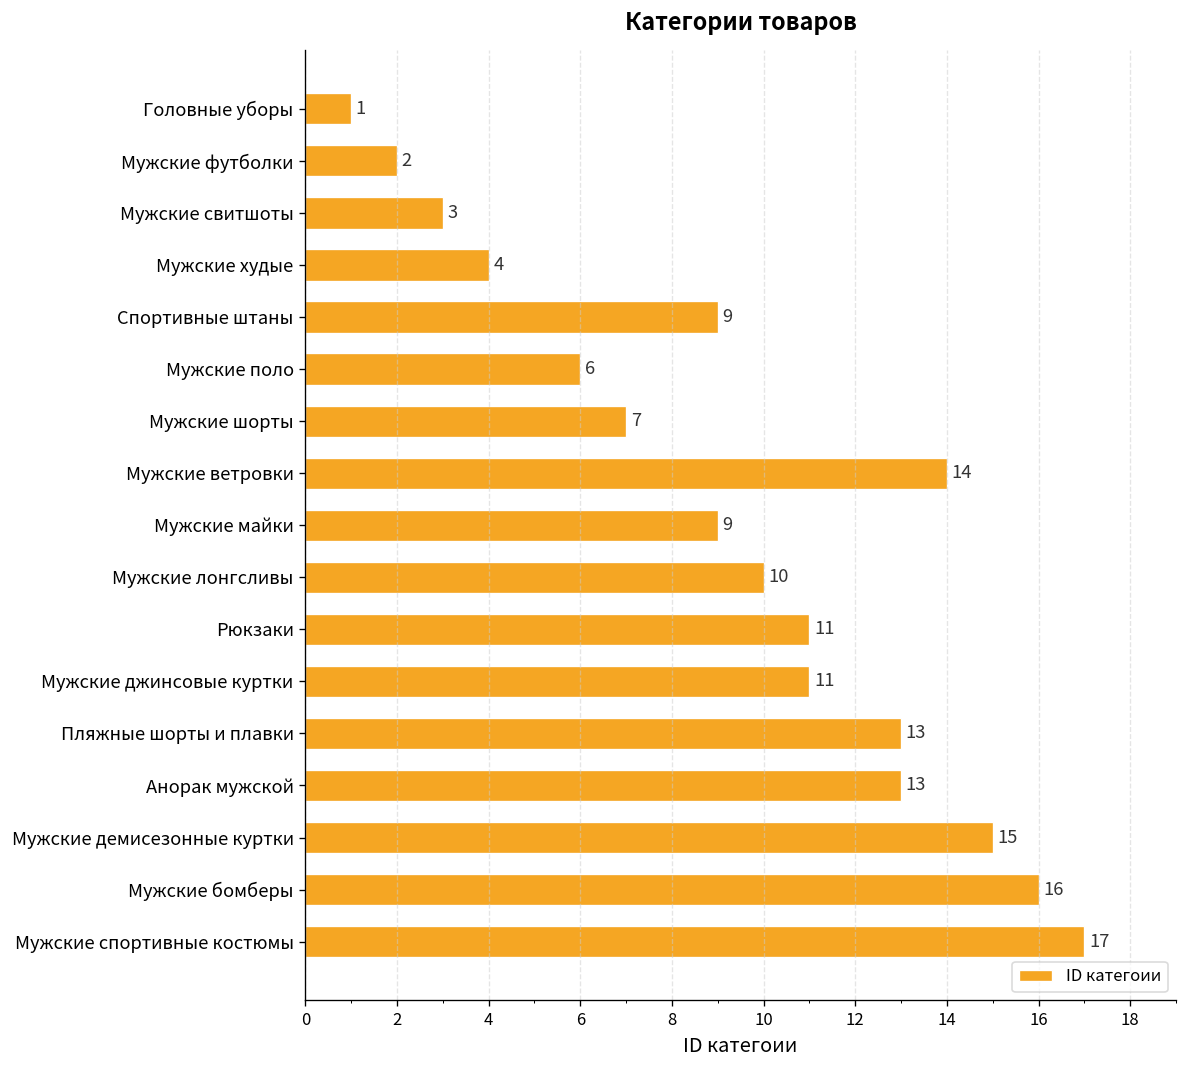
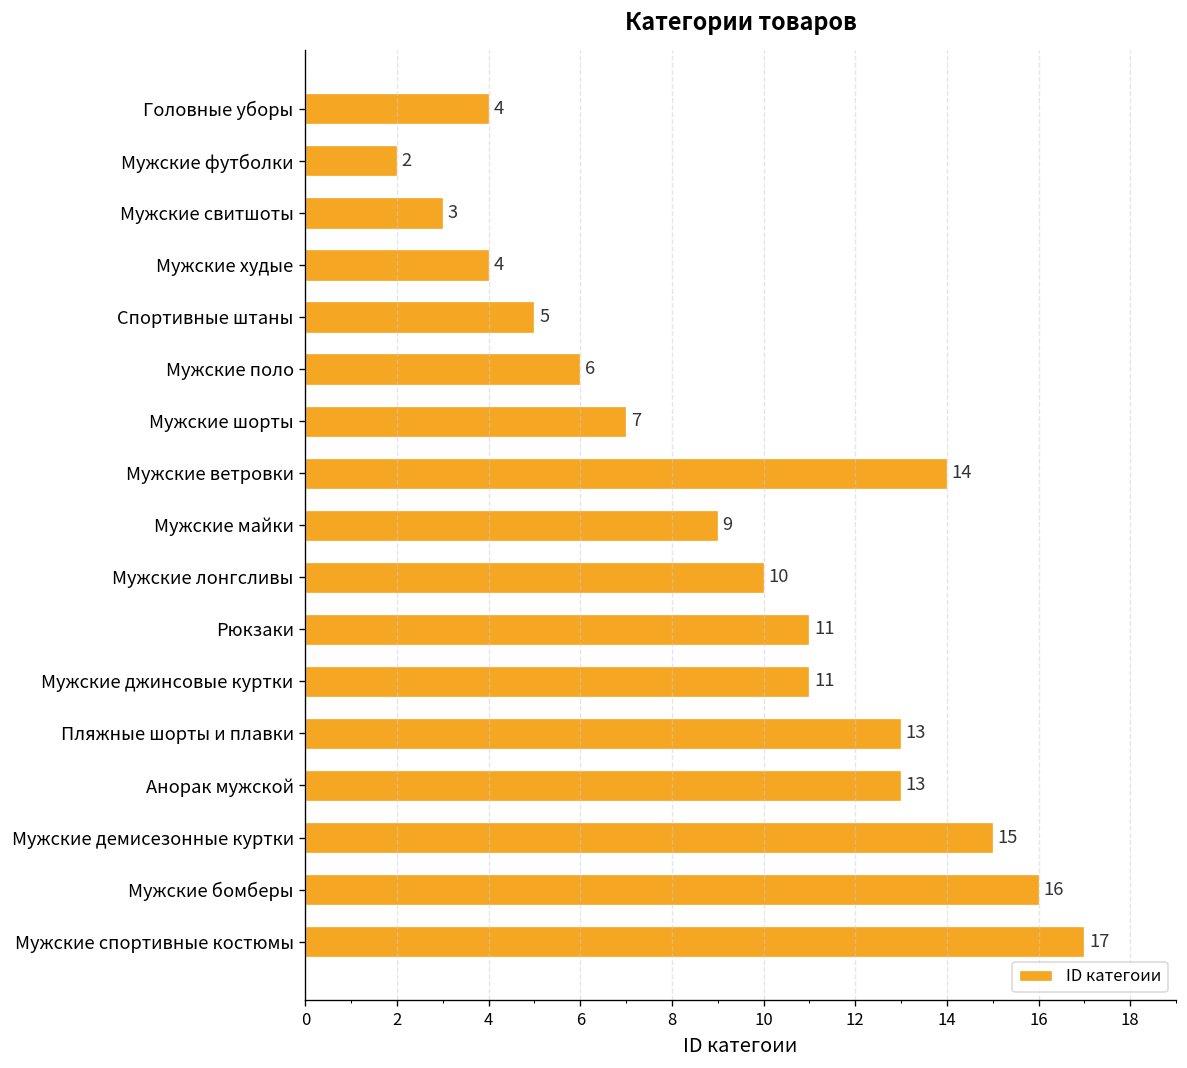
Головные уборы: 1 -> 4
Спортивные штаны: 9 -> 5
